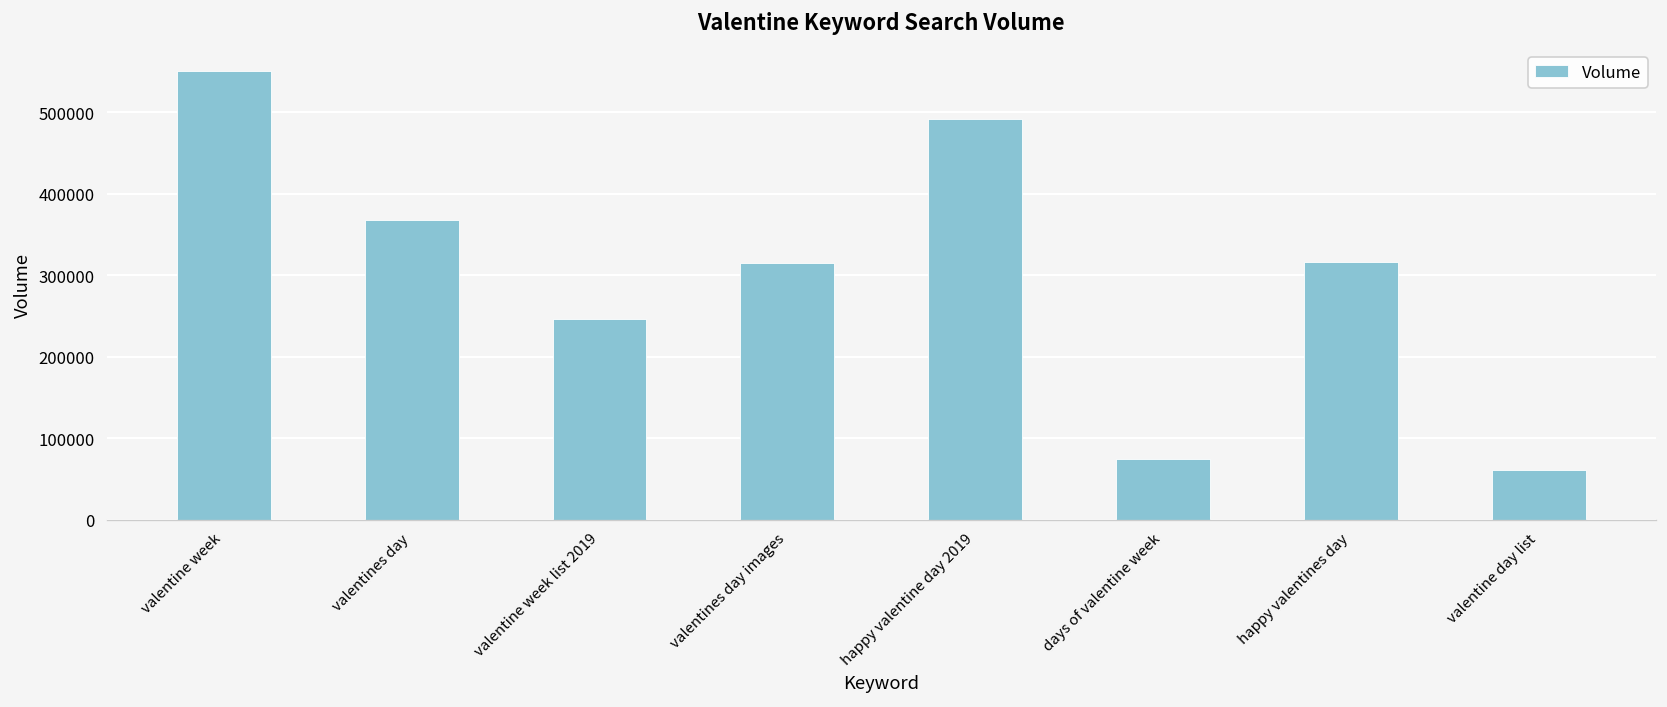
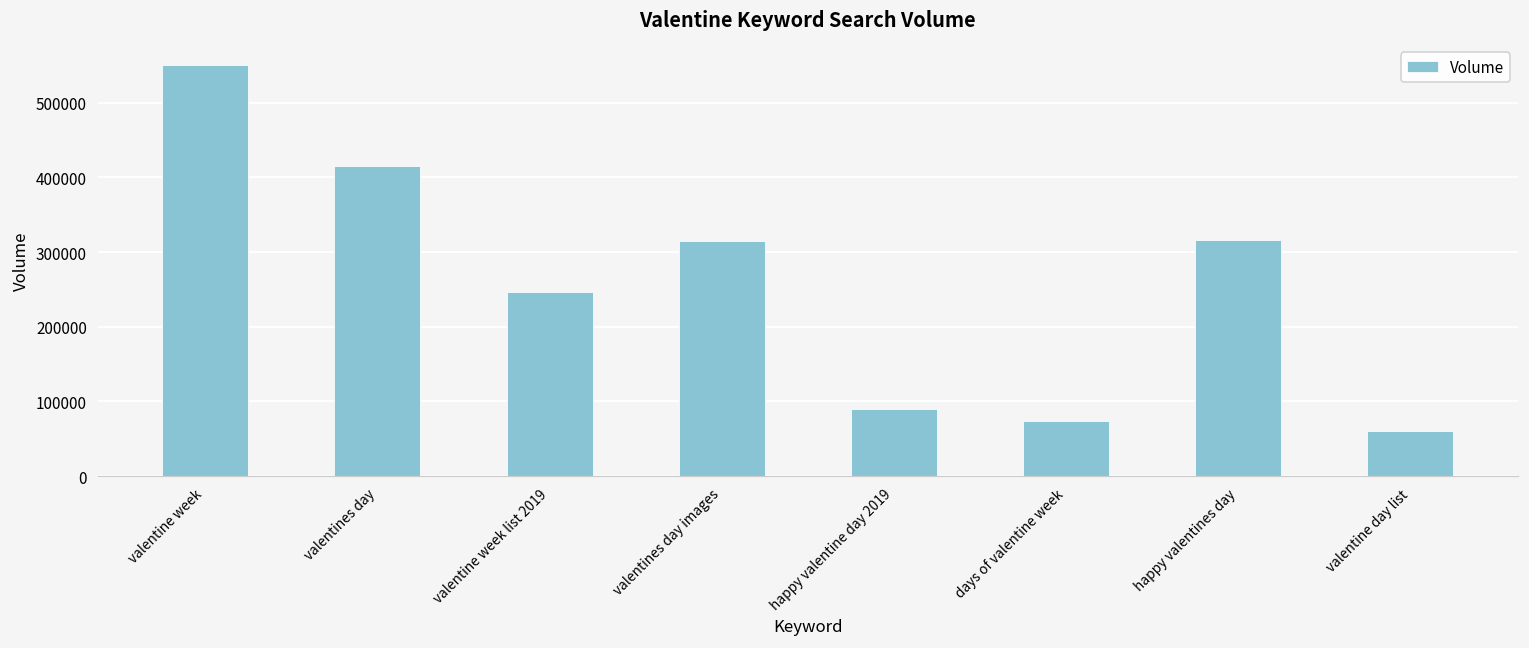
valentines day: 370000 -> 420000
happy valentine day 2019: 490000 -> 90000
